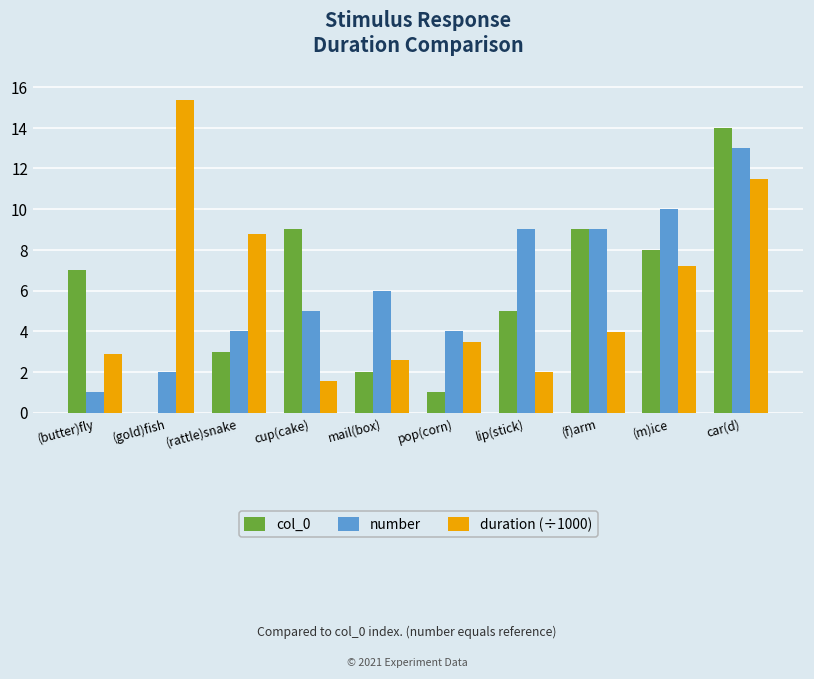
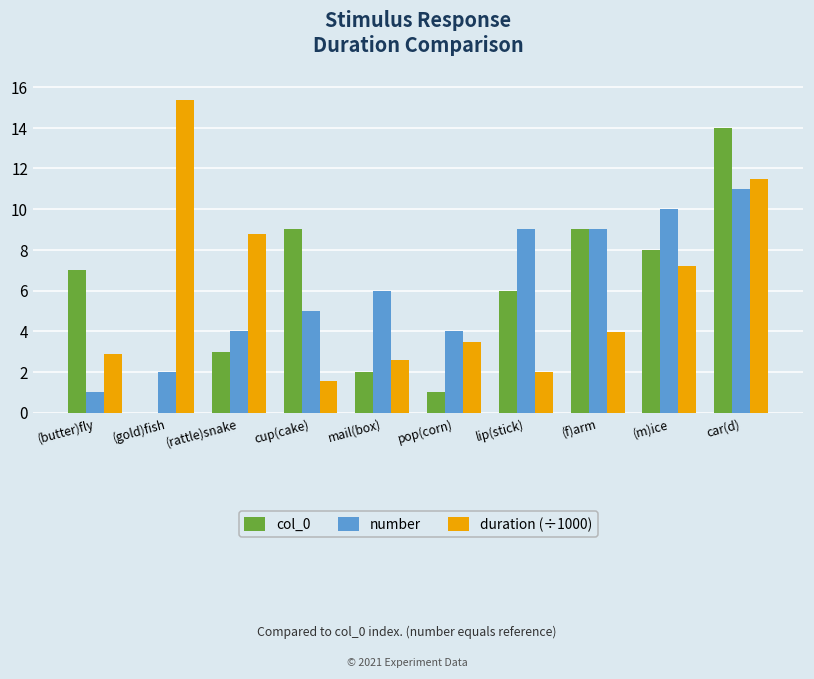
col_0, lip(stick): 5 -> 6
number, car(d): 13 -> 11
